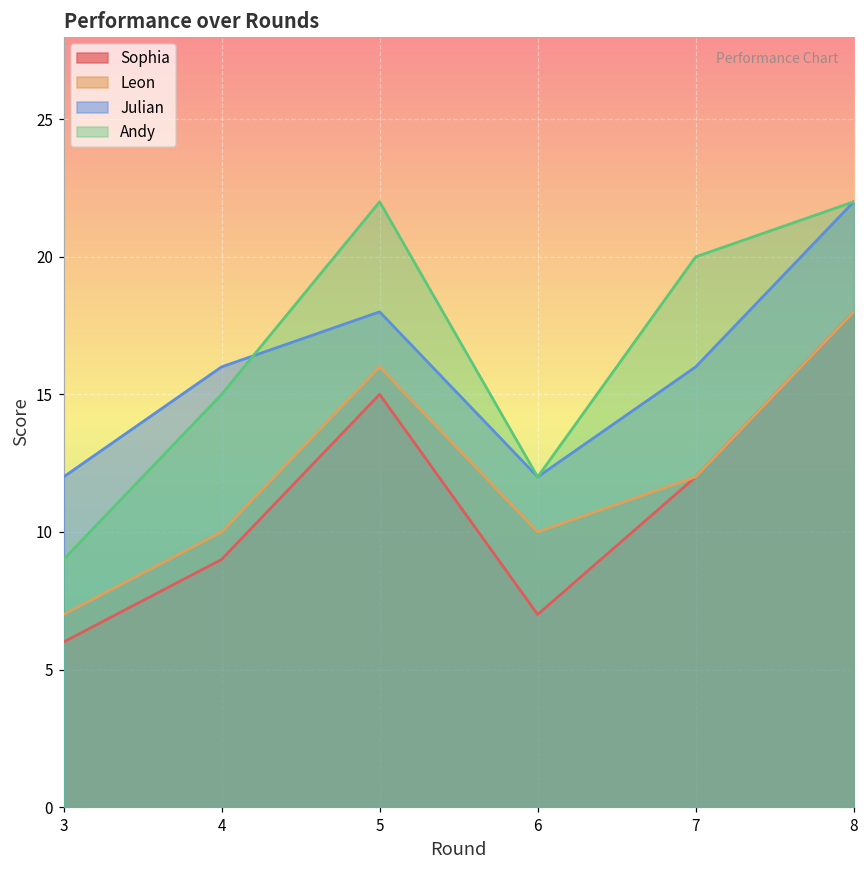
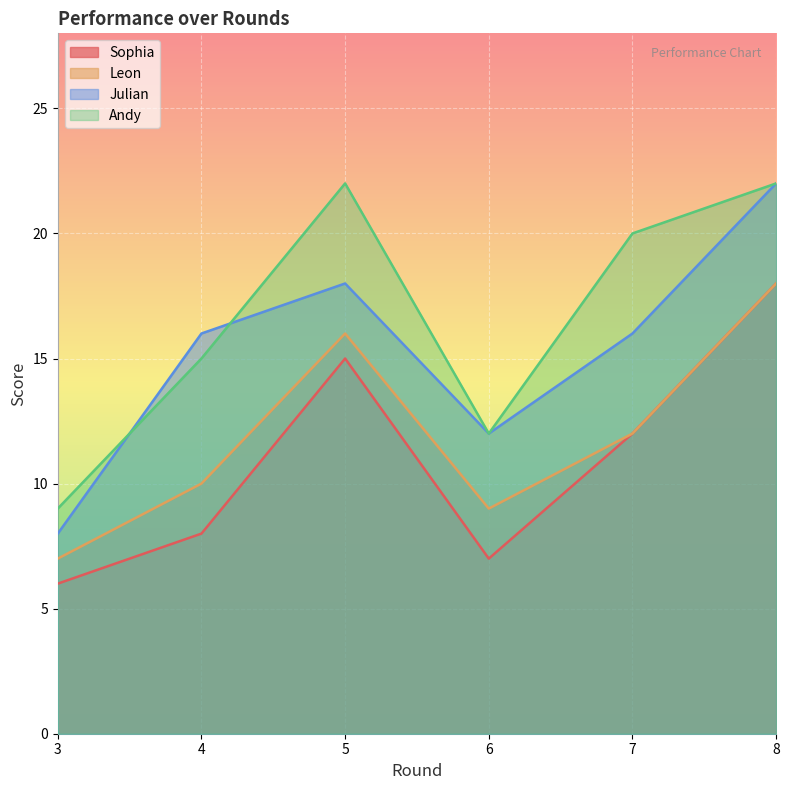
Julian, 3: 12 -> 8
Sophia, 4: 9 -> 8
Leon, 6: 10 -> 9
